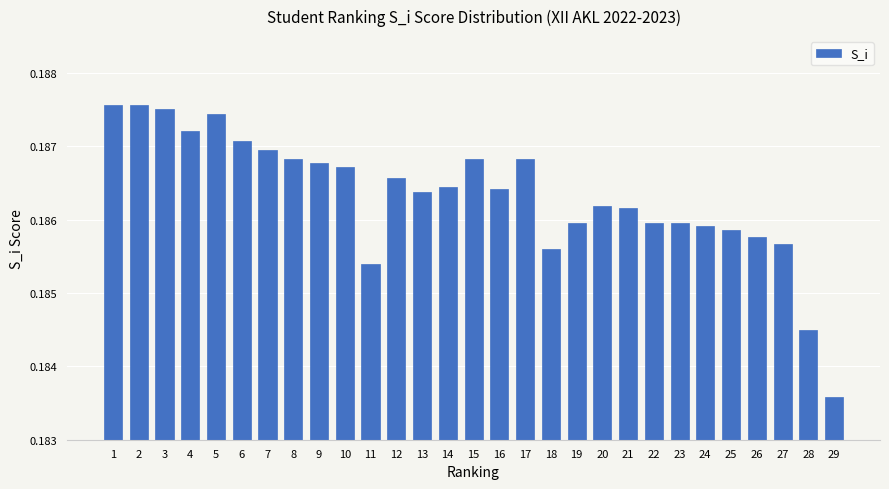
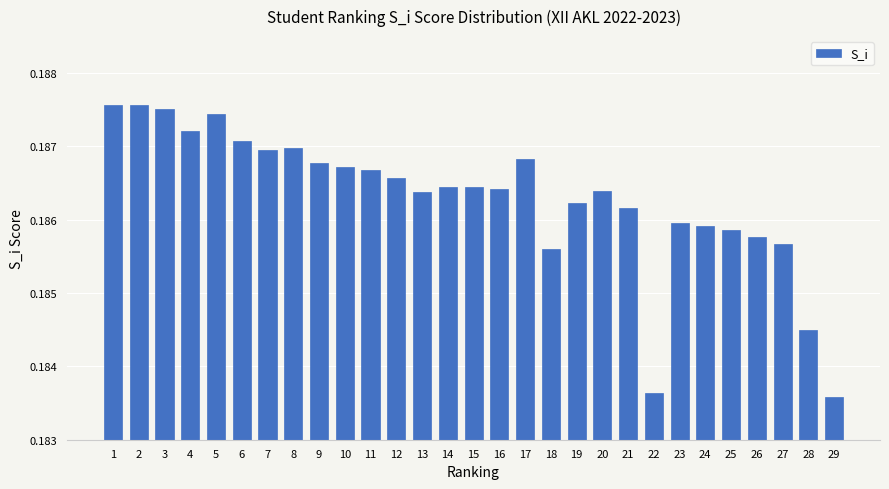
8: 0.1868 -> 0.1870
11: 0.1854 -> 0.1867
15: 0.1868 -> 0.1864
19: 0.1860 -> 0.1862
20: 0.1862 -> 0.1864
22: 0.1860 -> 0.1836
